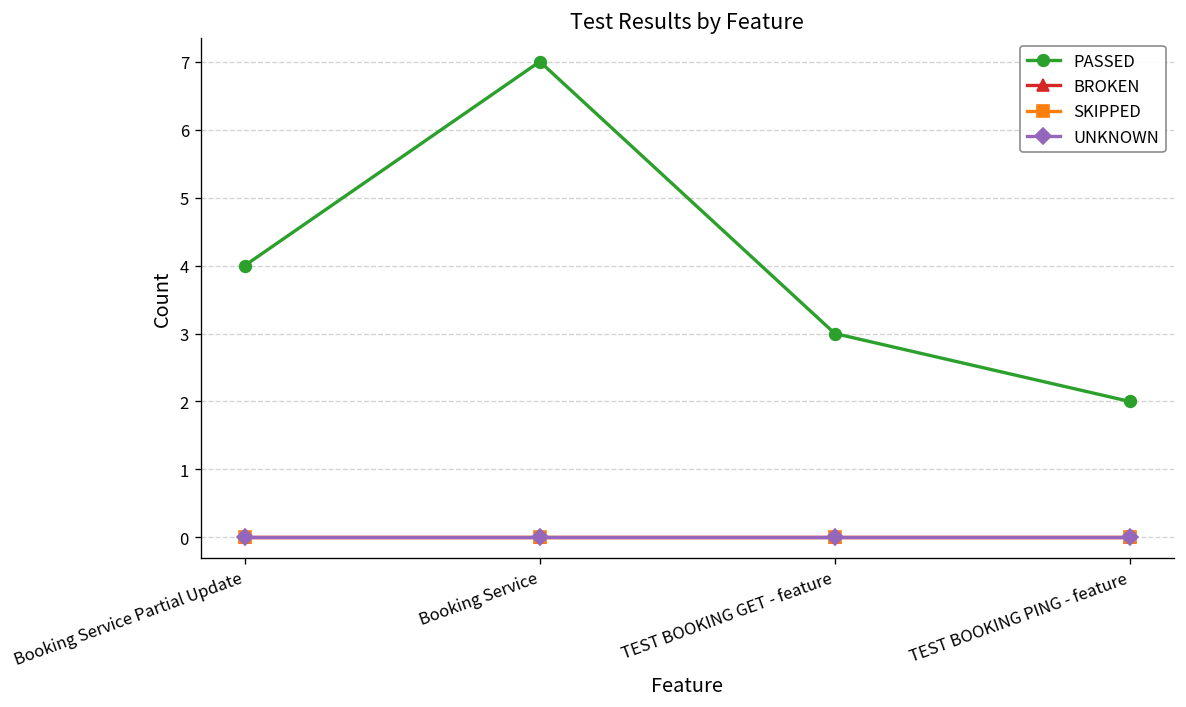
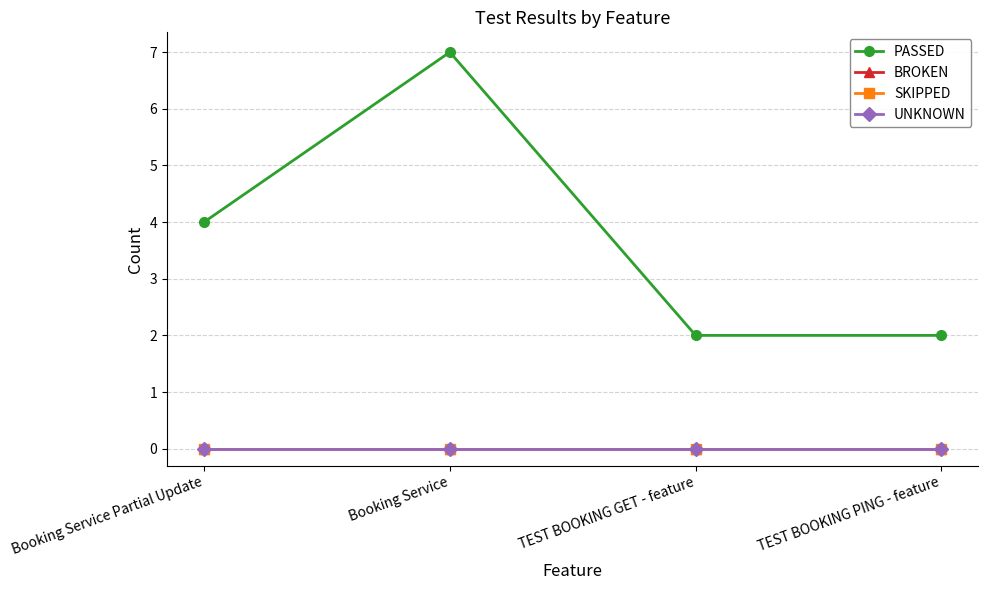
PASSED, TEST BOOKING GET - feature: 3 -> 2
